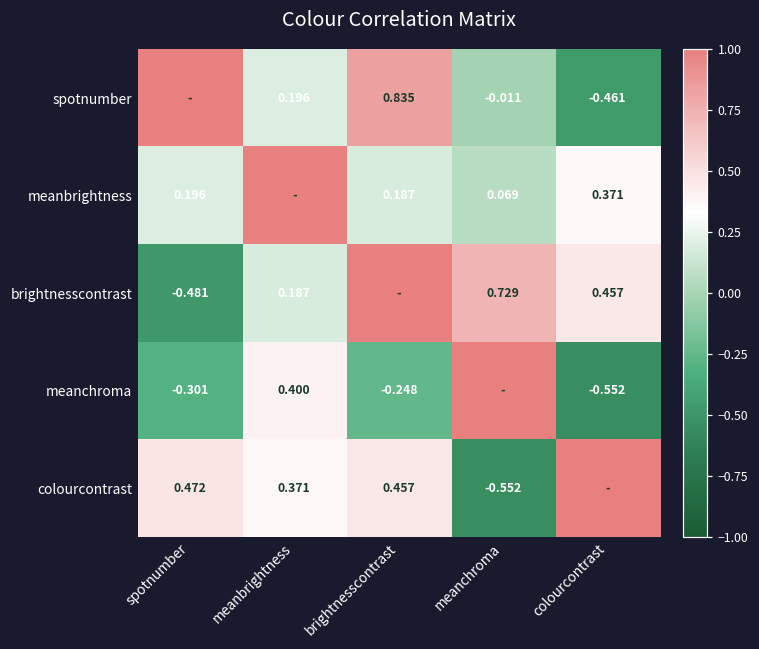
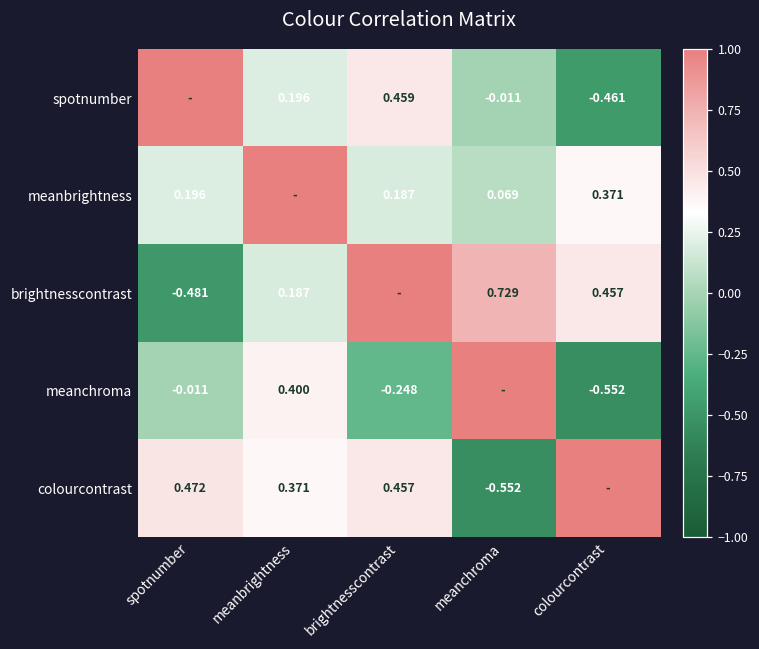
spotnumber, brightnesscontrast: 0.835 -> 0.459
meanchroma, spotnumber: -0.301 -> -0.011
